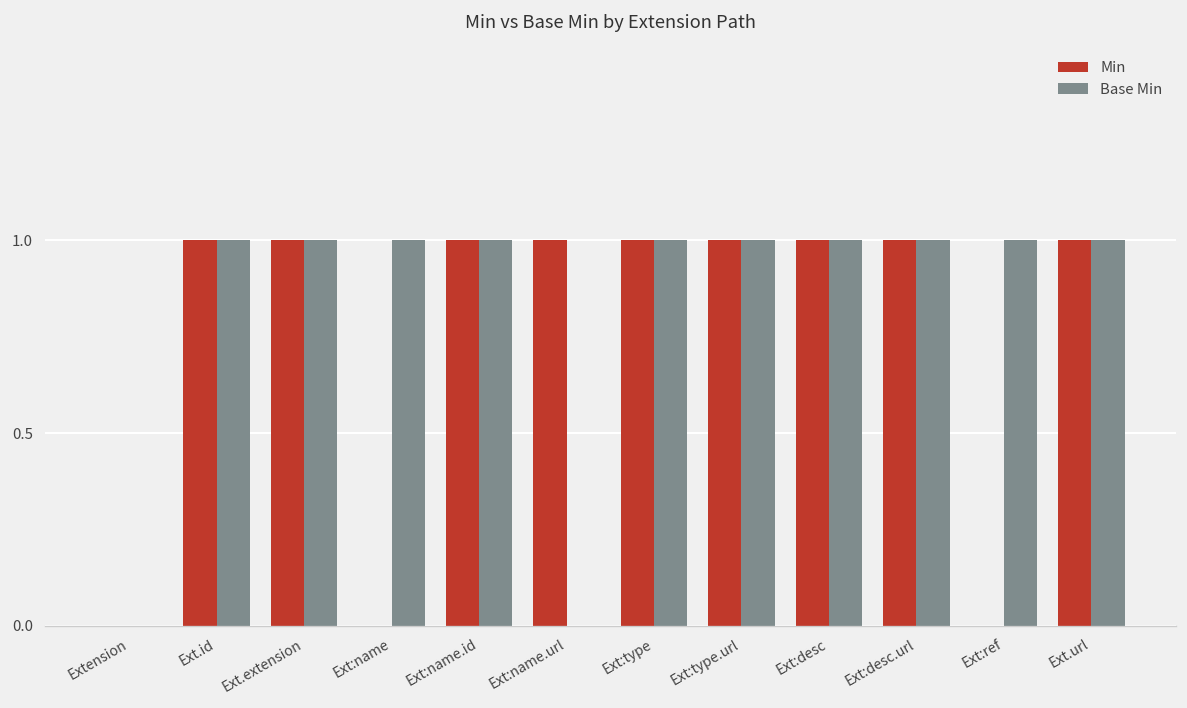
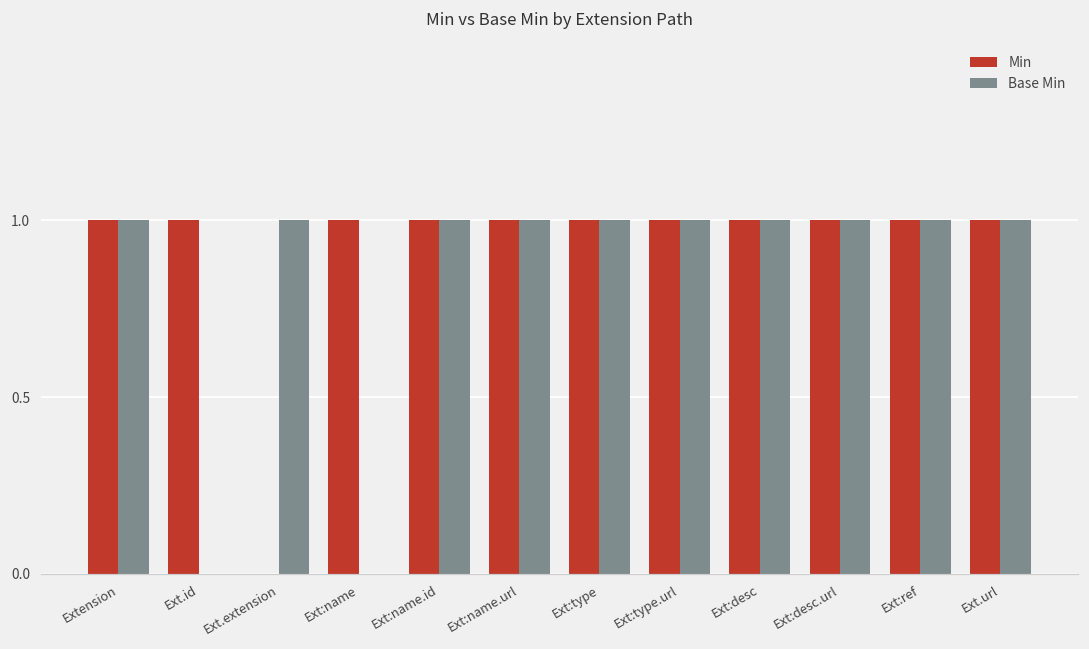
Min, Extension: 0 -> 1
Base Min, Extension: 0 -> 1
Base Min, Ext.id: 1 -> 0
Min, Ext.extension: 1 -> 0
Min, Ext:name: 0 -> 1
Base Min, Ext:name: 1 -> 0
Base Min, Ext:name.url: 0 -> 1
Min, Ext:ref: 0 -> 1
